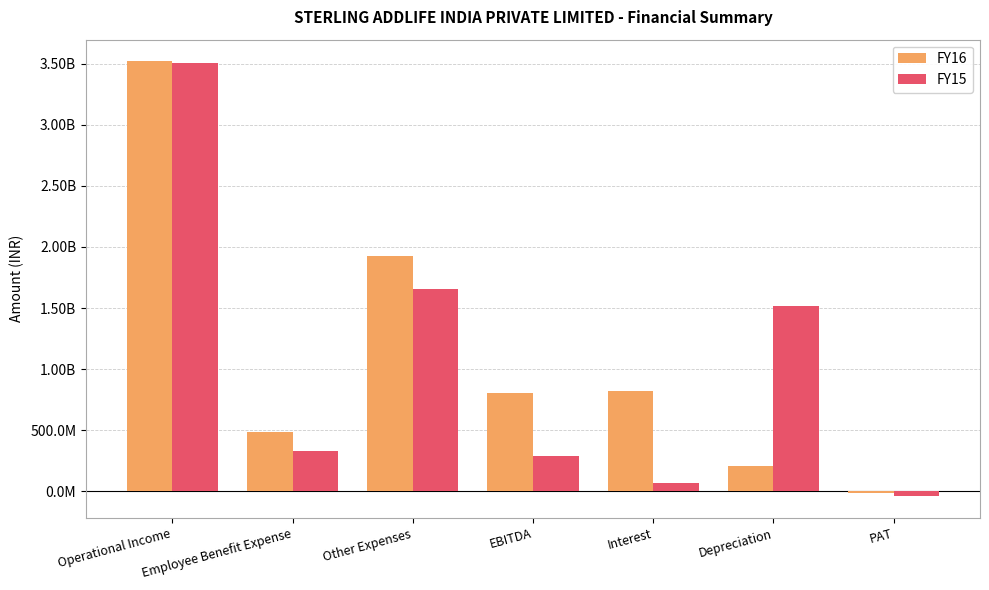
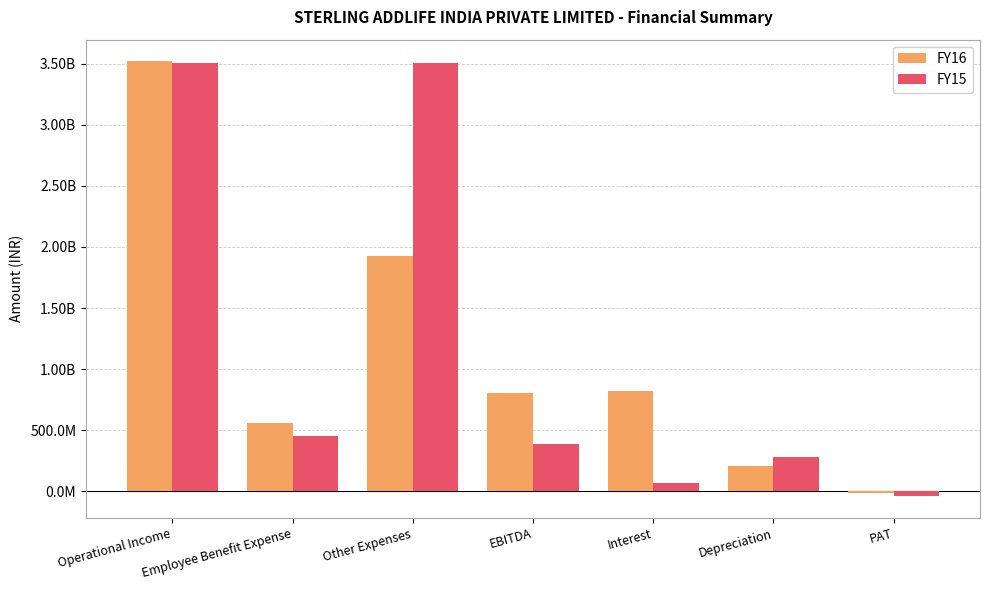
FY16, Employee Benefit Expense: 480000000 -> 560000000
FY15, Employee Benefit Expense: 330000000 -> 450000000
FY15, Other Expenses: 1650000000 -> 3510000000
FY15, EBITDA: 290000000 -> 390000000
FY15, Depreciation: 1510000000 -> 280000000
